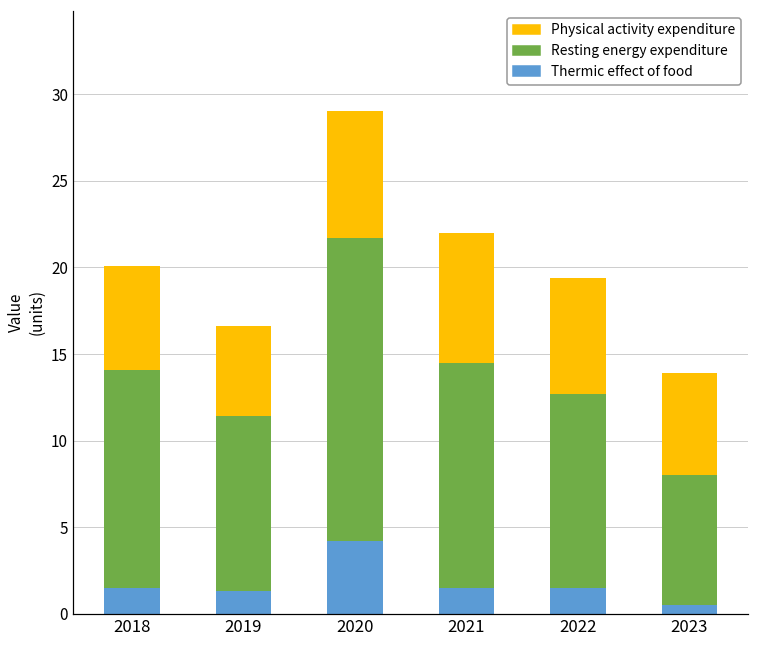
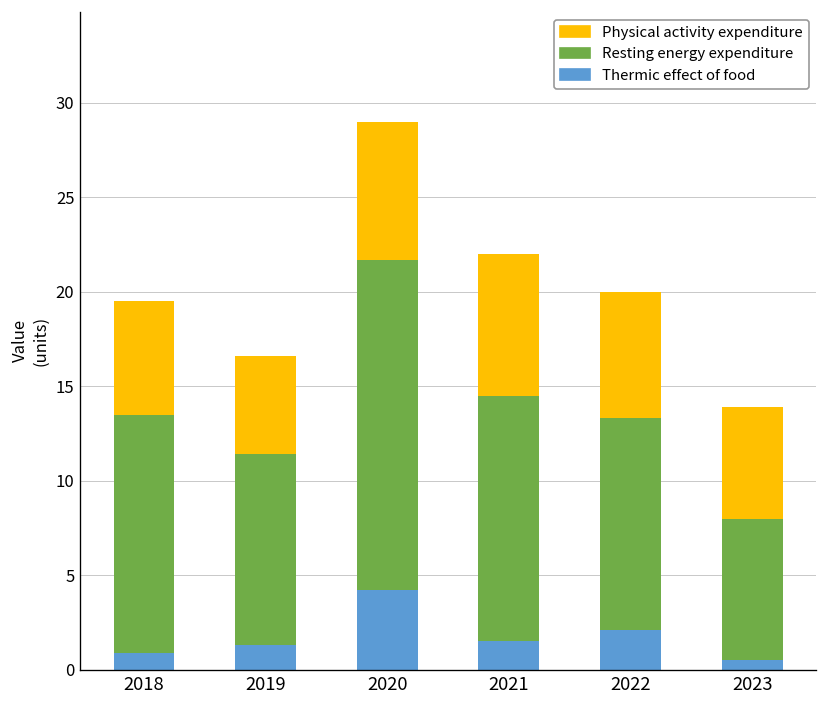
Thermic effect of food, 2018: 1.5 -> 0.9
Thermic effect of food, 2022: 1.5 -> 2.1
